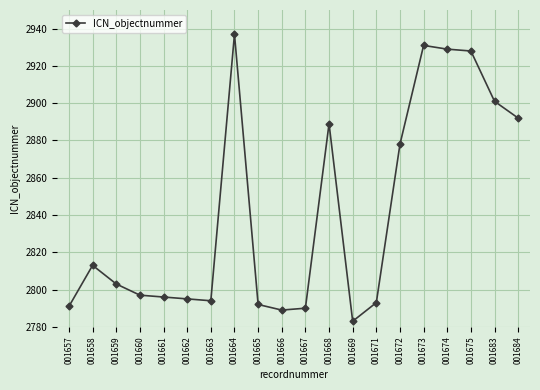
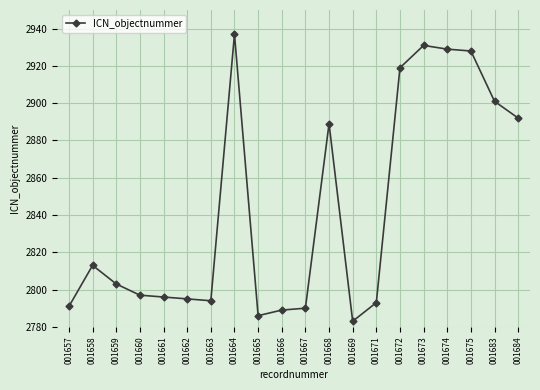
001665: 2792 -> 2786
001672: 2878 -> 2919
